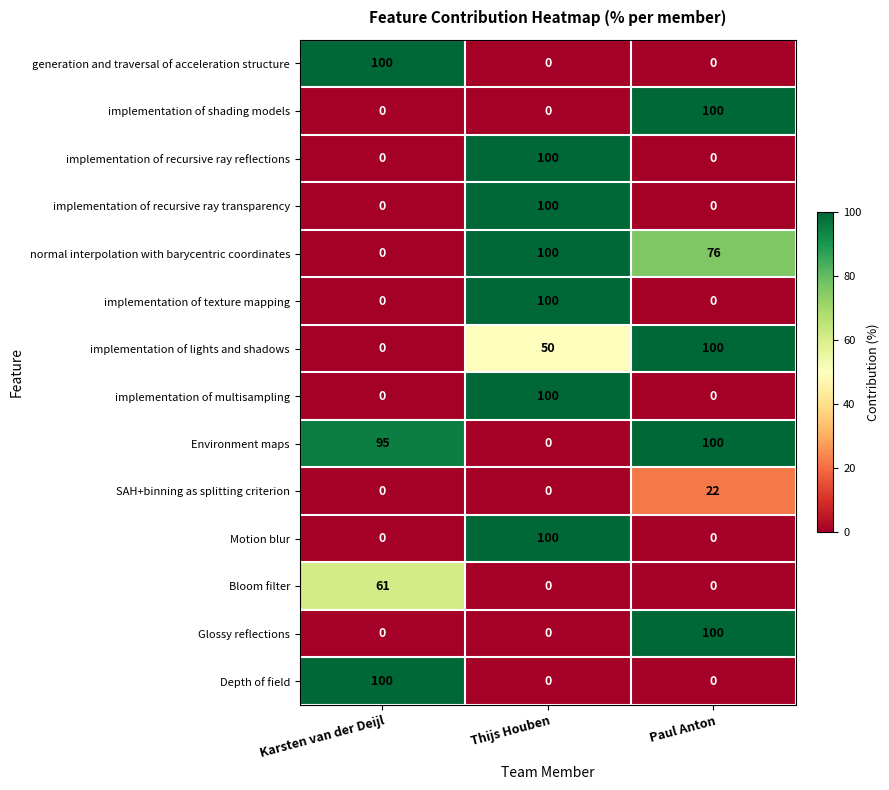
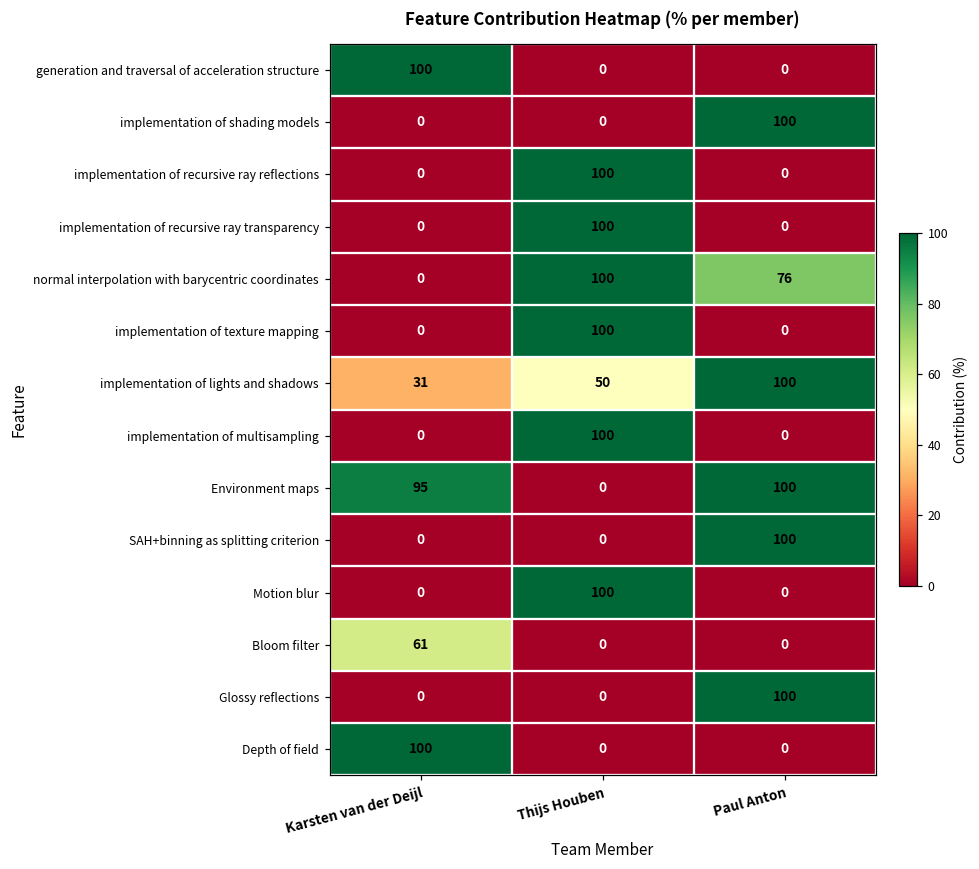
implementation of lights and shadows, Karsten van der Deijl: 0 -> 31
SAH+binning as splitting criterion, Paul Anton: 22 -> 100
